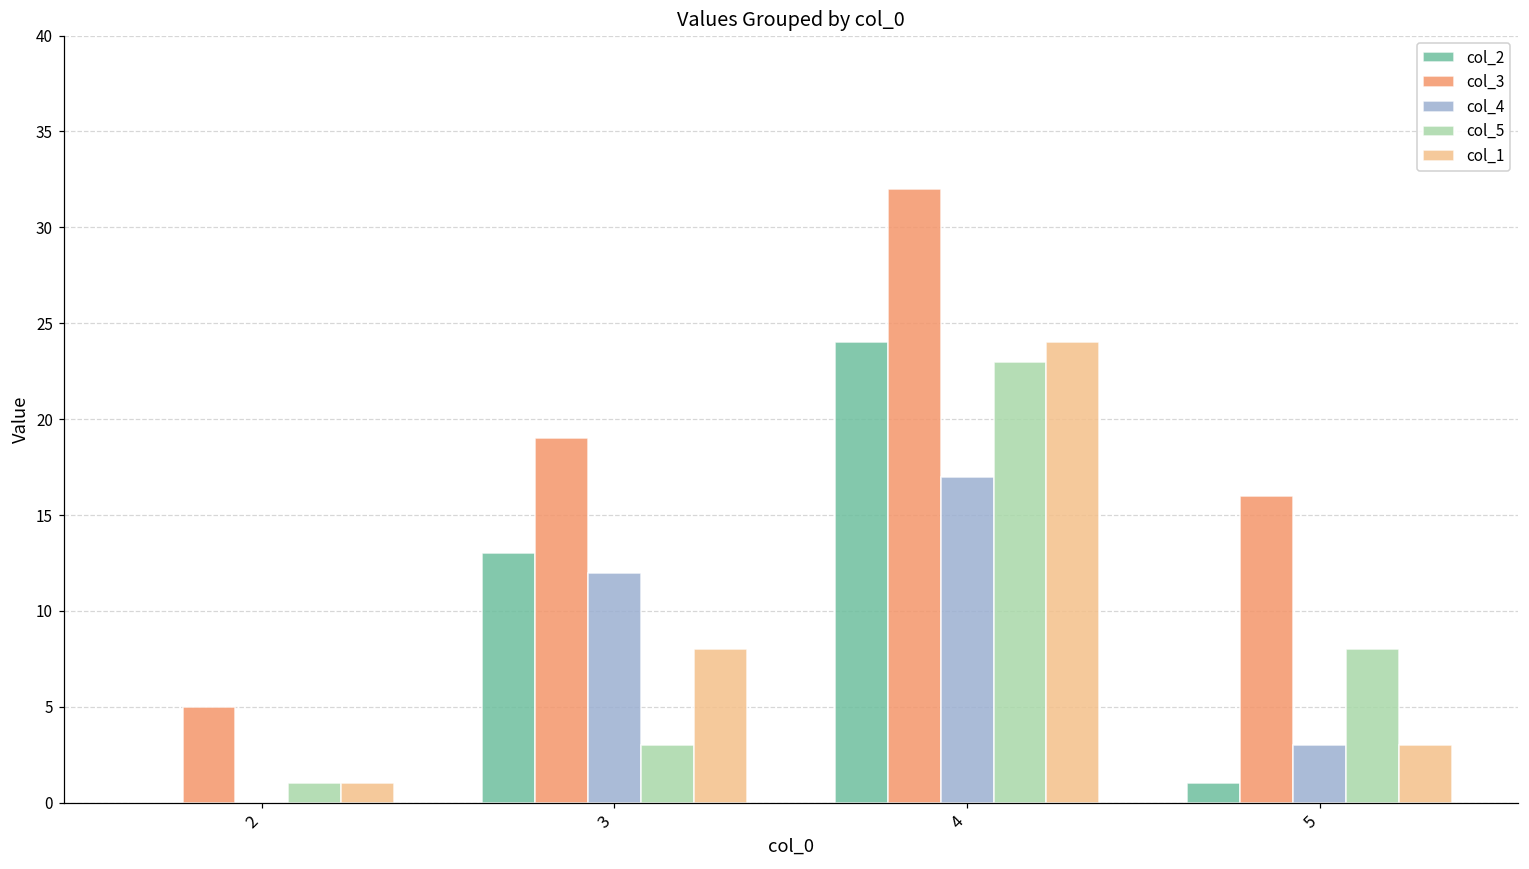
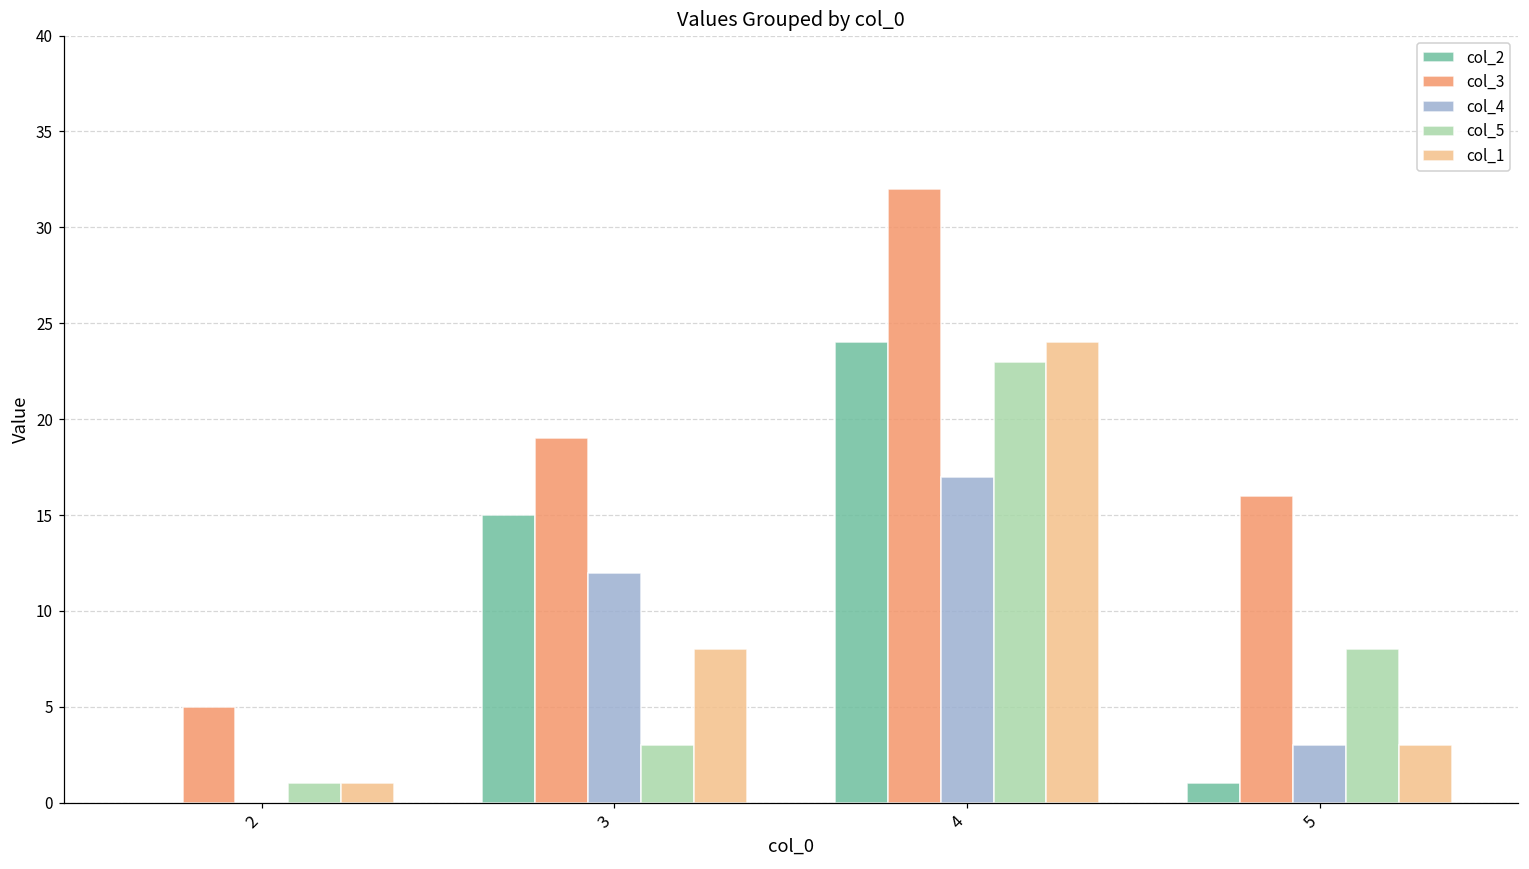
col_2, 3: 13 -> 15
